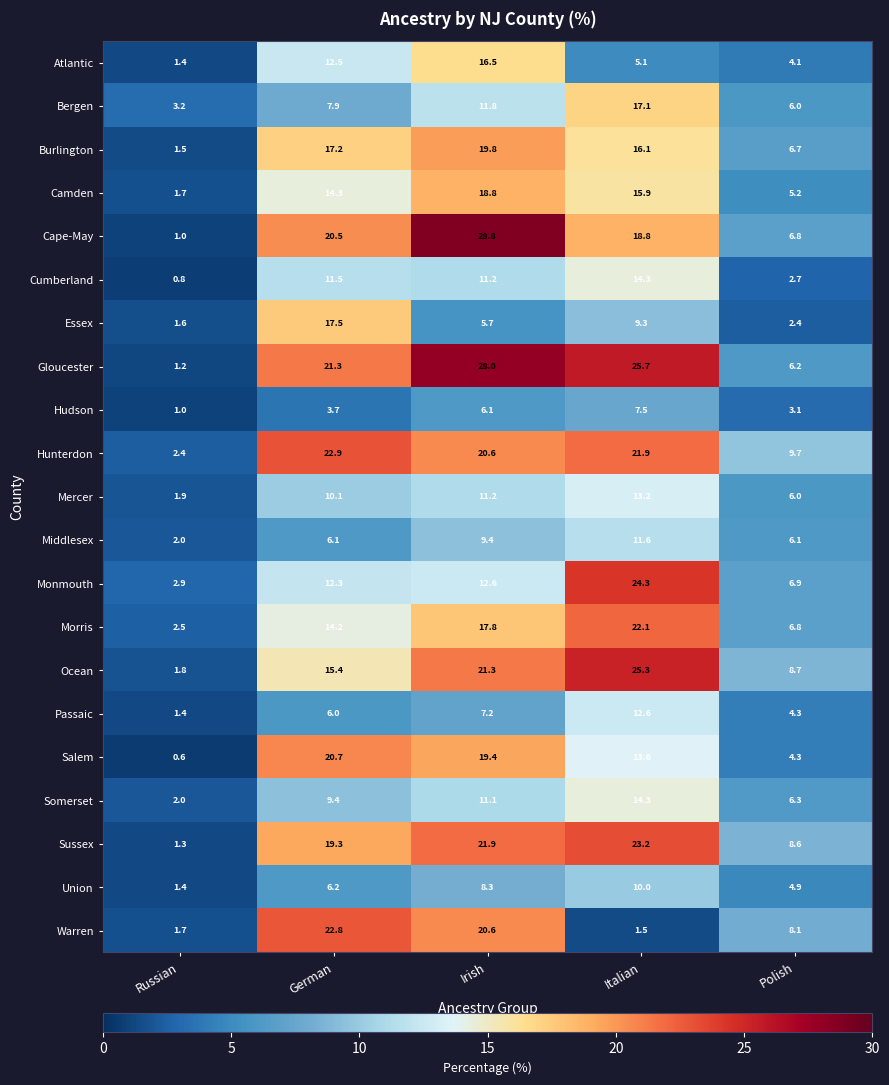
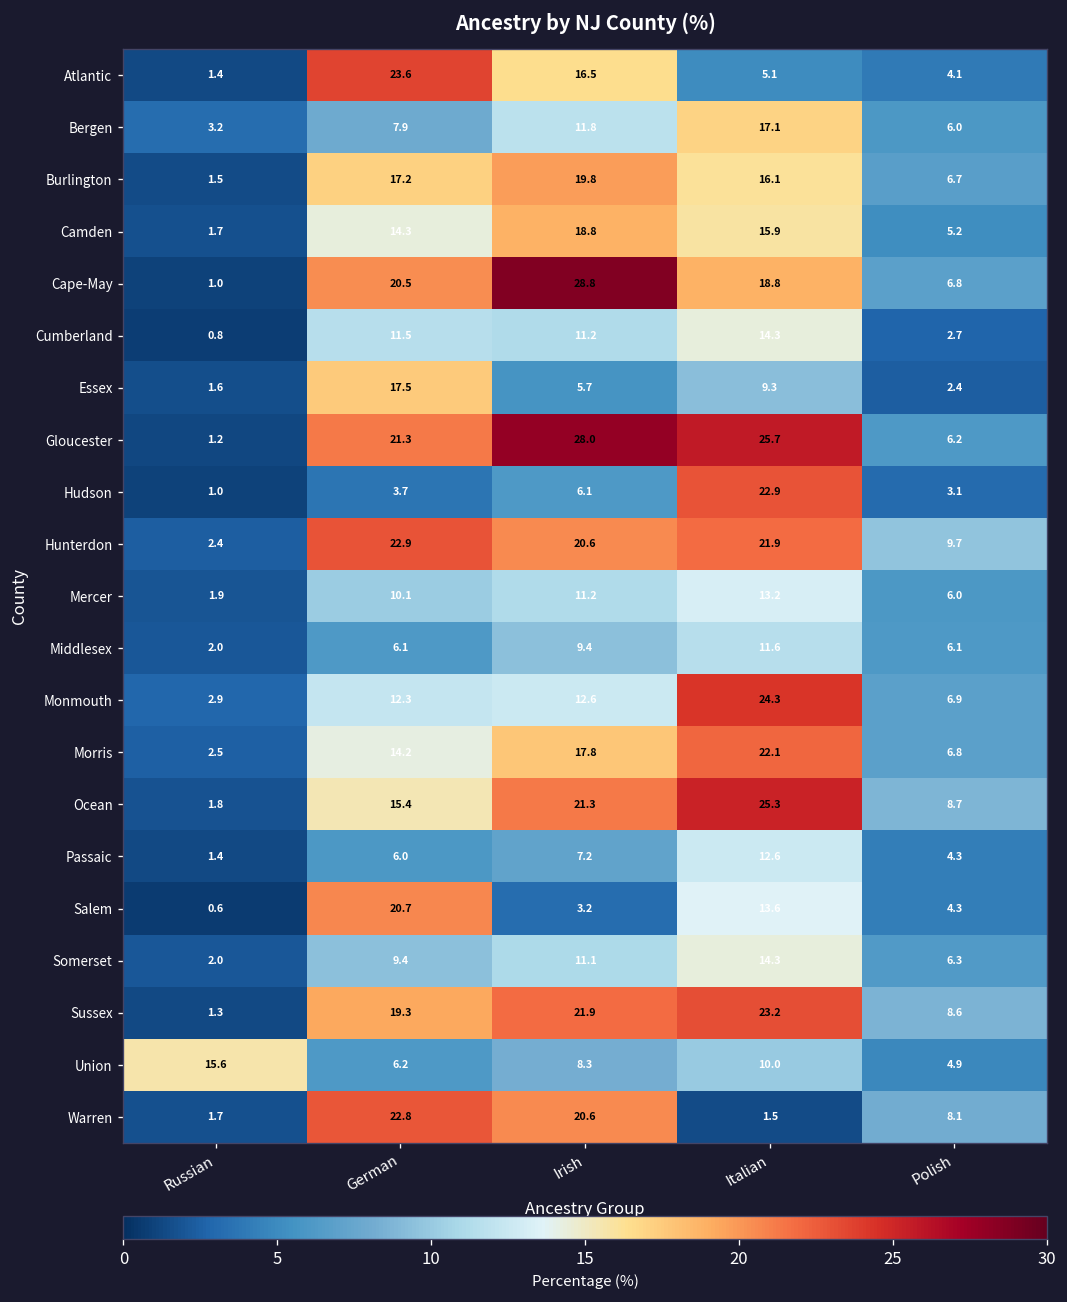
Atlantic, German: 12.5 -> 23.6
Hudson, Italian: 7.5 -> 22.9
Salem, Irish: 19.4 -> 3.2
Union, Russian: 1.4 -> 15.6
